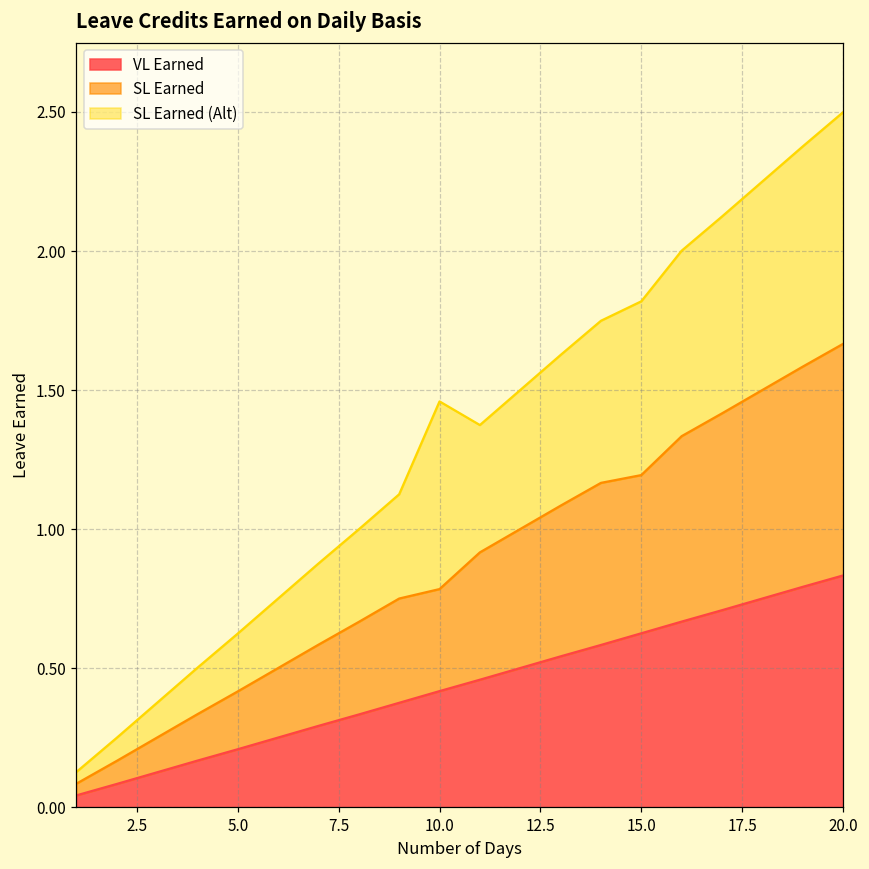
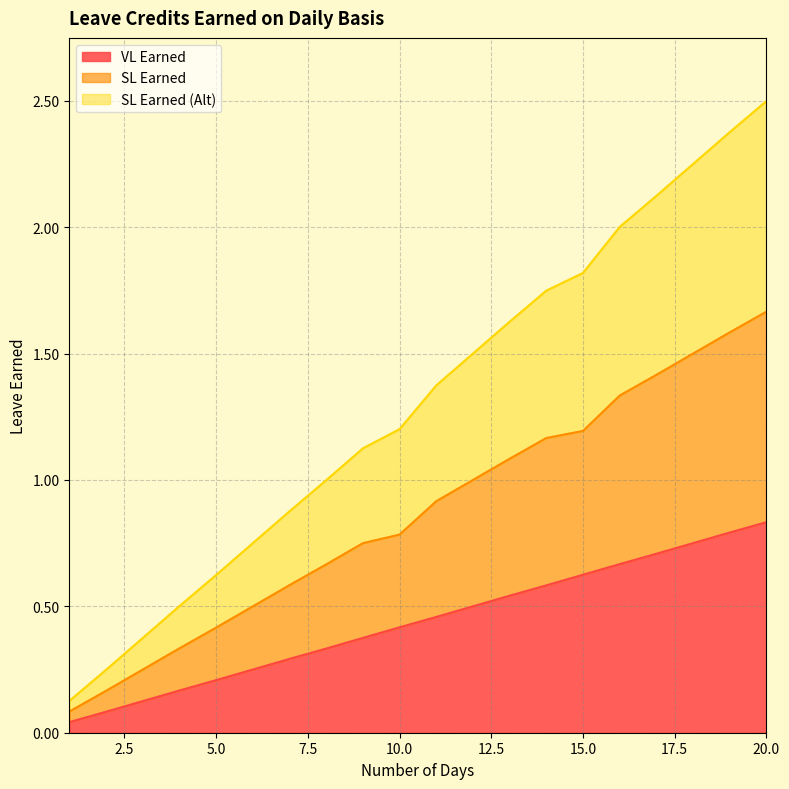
SL Earned (Alt), 10.0: 0.68 -> 0.42
